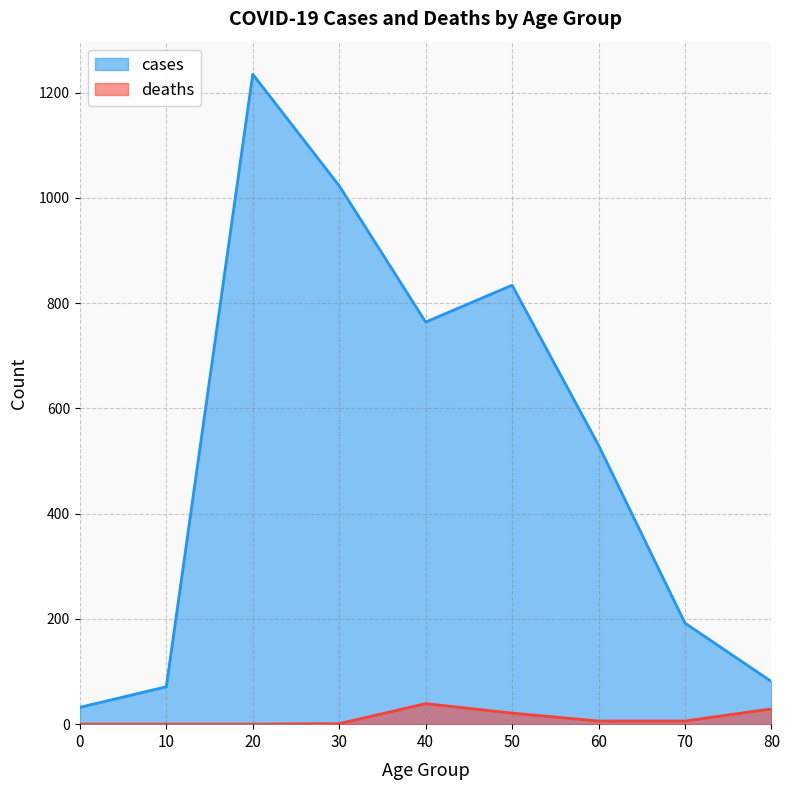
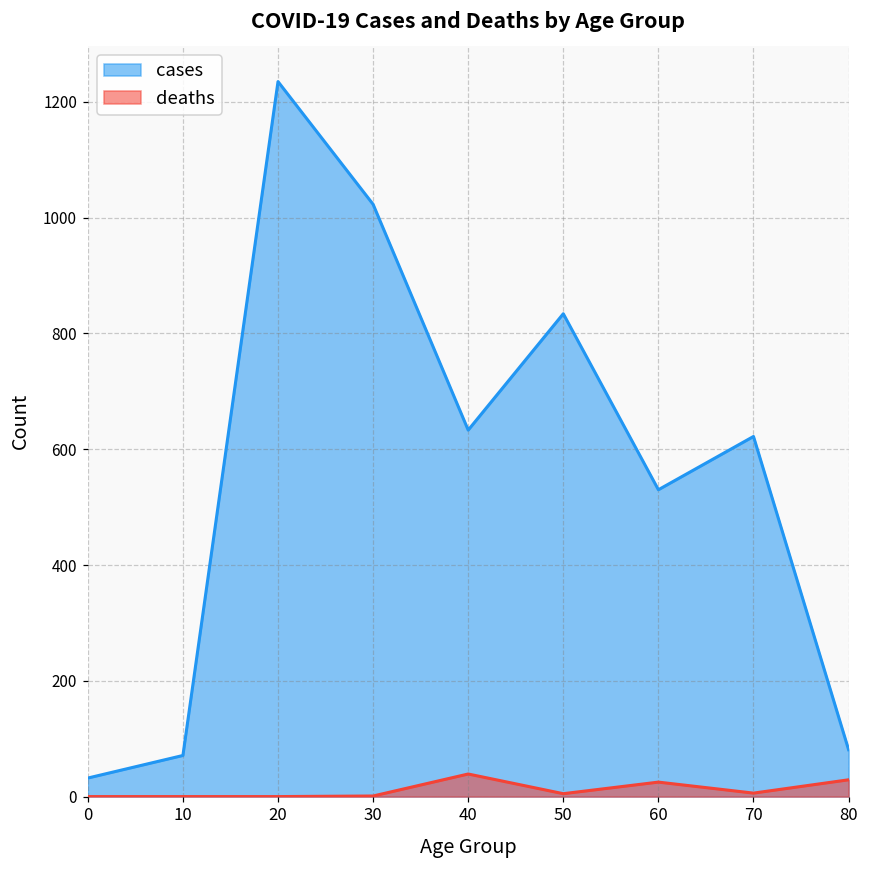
cases, 40: 760 -> 630
deaths, 50: 20 -> 10
deaths, 60: 10 -> 30
cases, 70: 190 -> 620
